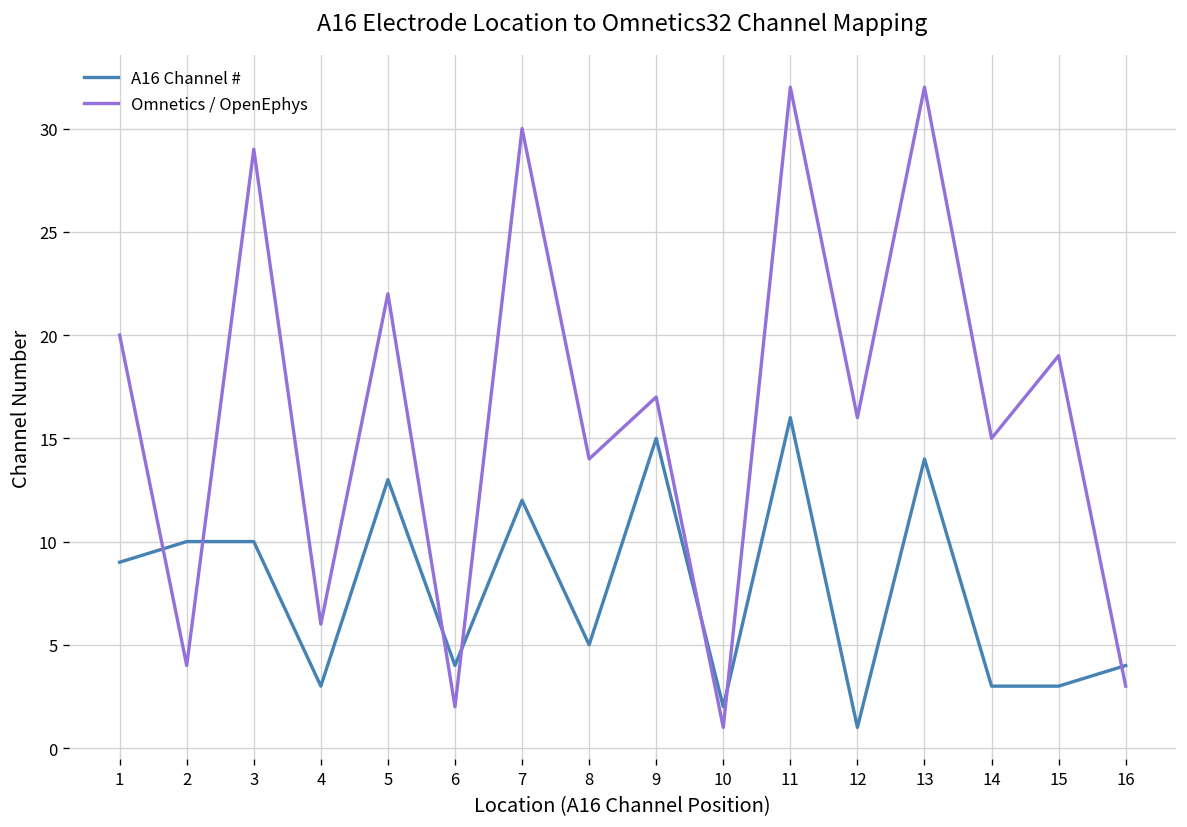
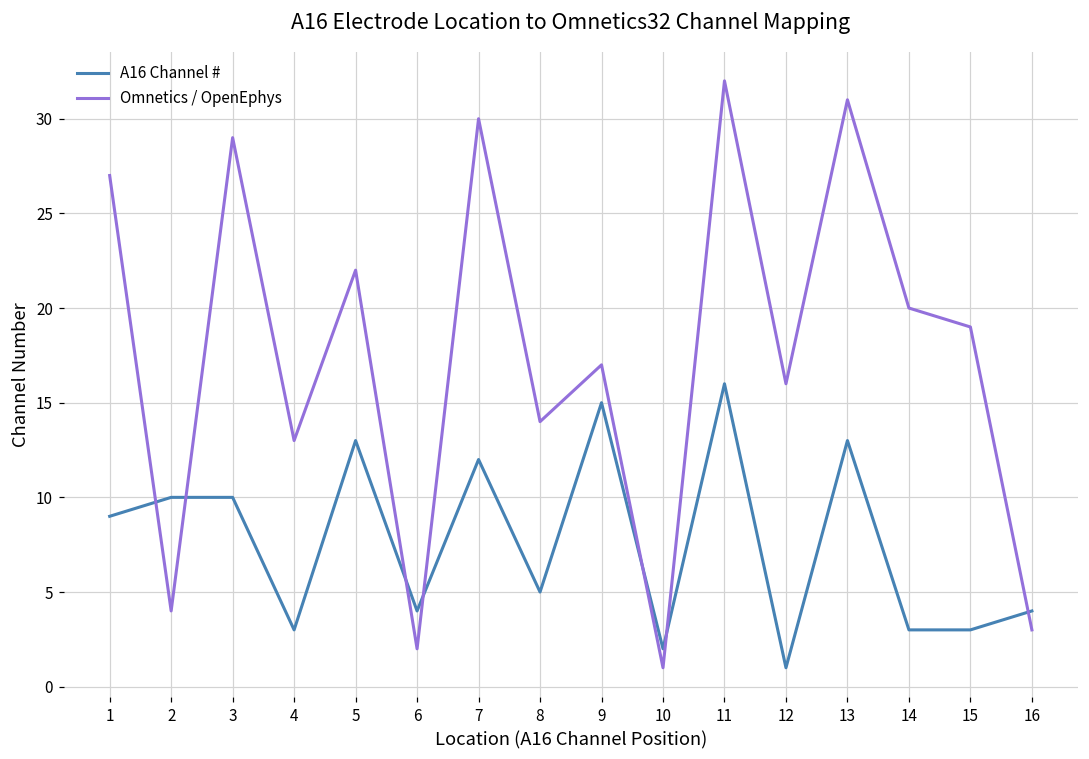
Omnetics / OpenEphys, 1: 20 -> 27
Omnetics / OpenEphys, 4: 6 -> 13
A16 Channel #, 13: 14 -> 13
Omnetics / OpenEphys, 13: 32 -> 31
Omnetics / OpenEphys, 14: 15 -> 20
